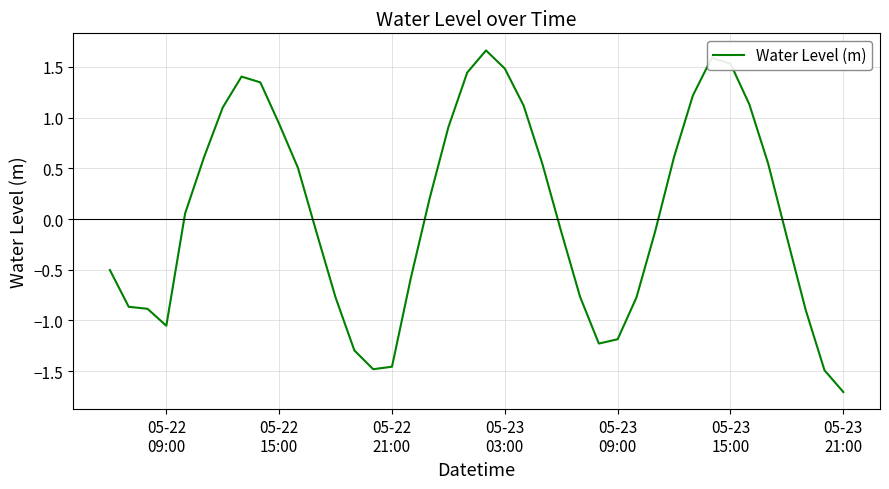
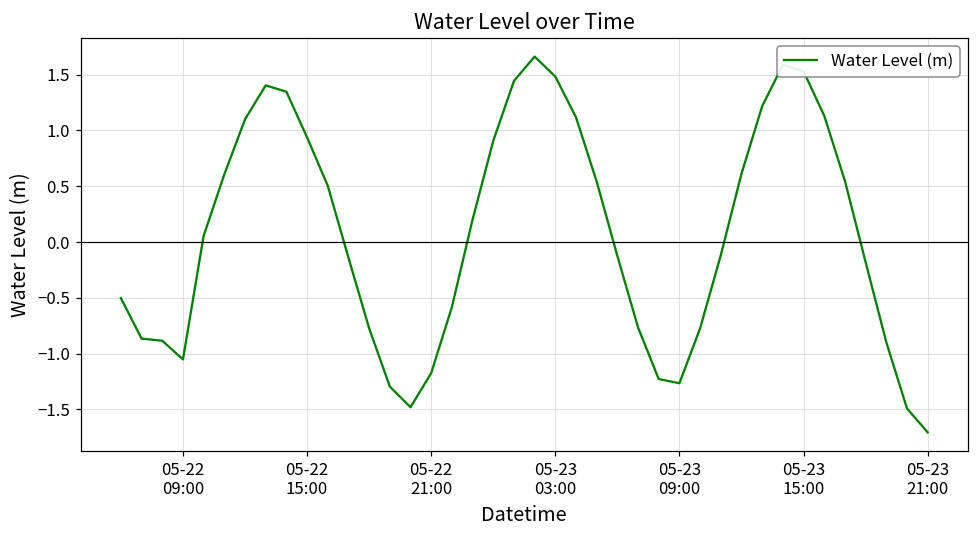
05-22 21:00: -1.46 -> -1.18
05-23 09:00: -1.19 -> -1.27
